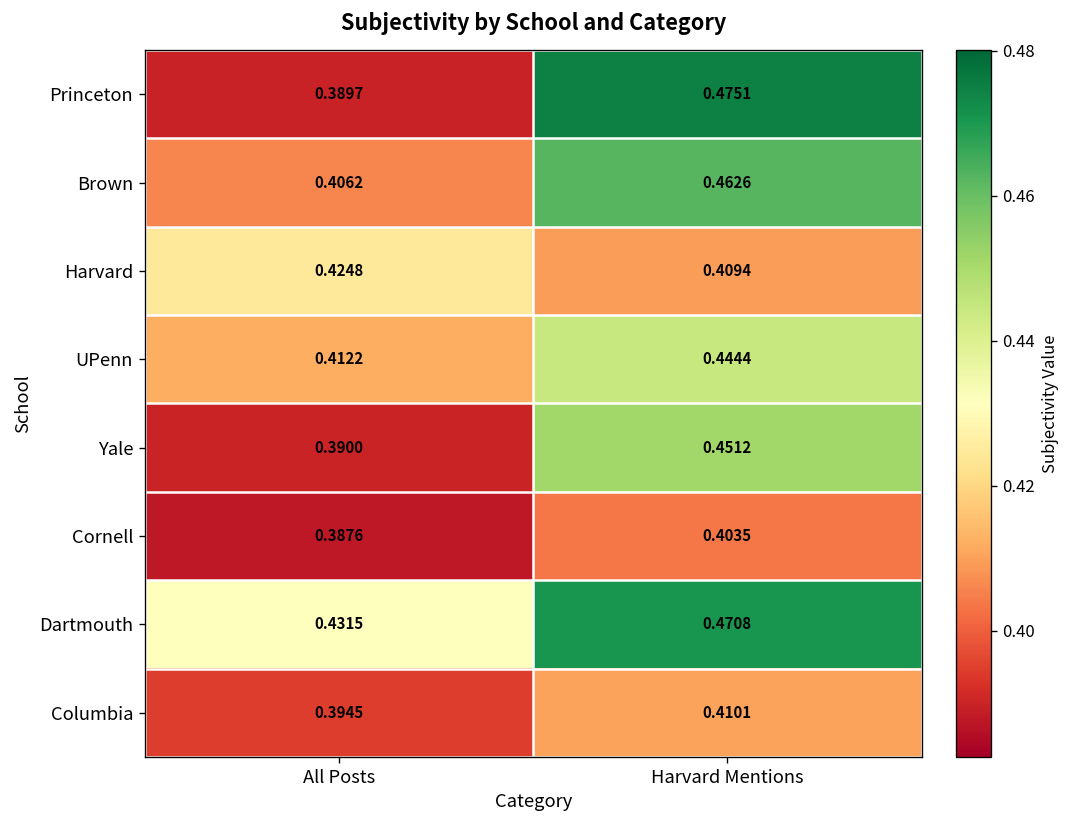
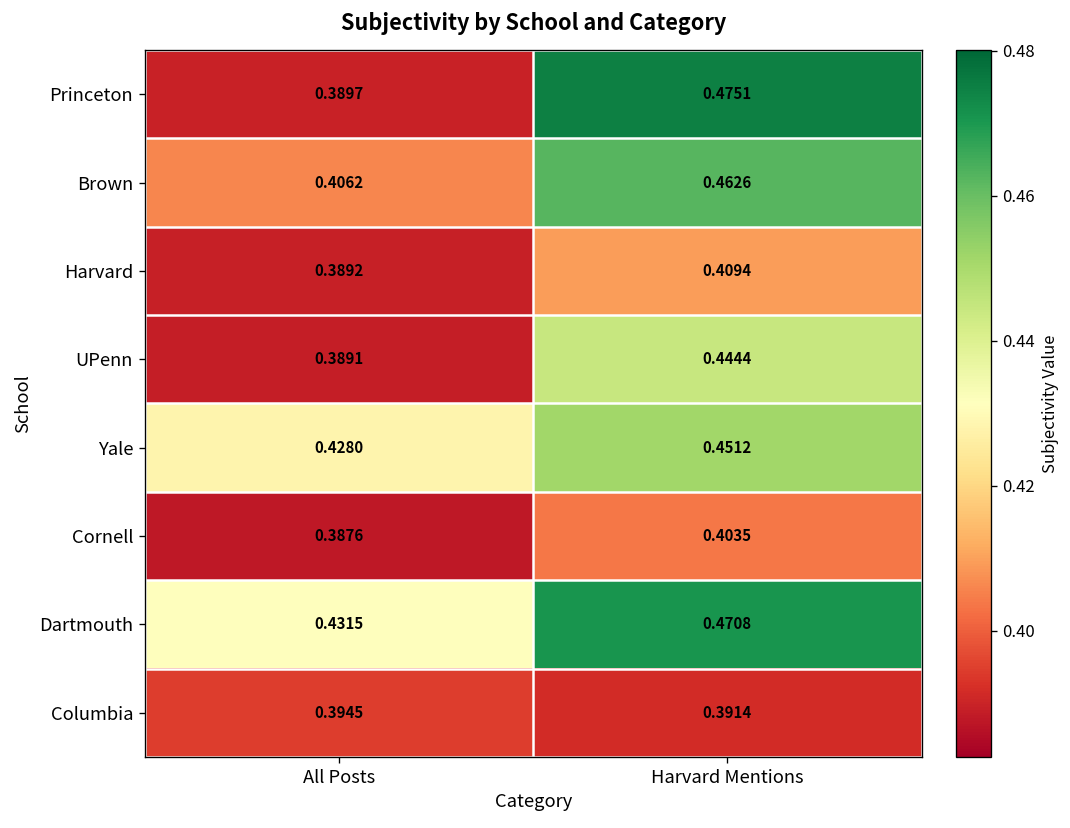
Harvard, All Posts: 0.4248 -> 0.3892
UPenn, All Posts: 0.4122 -> 0.3891
Yale, All Posts: 0.3900 -> 0.4280
Columbia, Harvard Mentions: 0.4101 -> 0.3914
